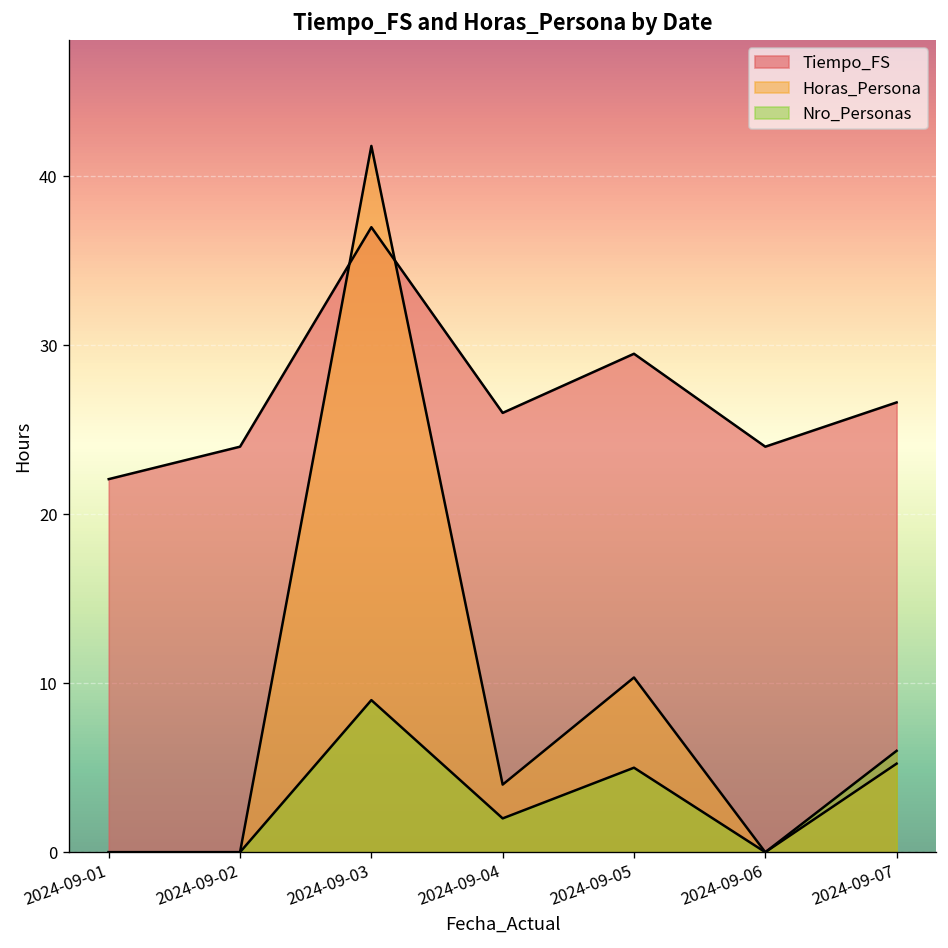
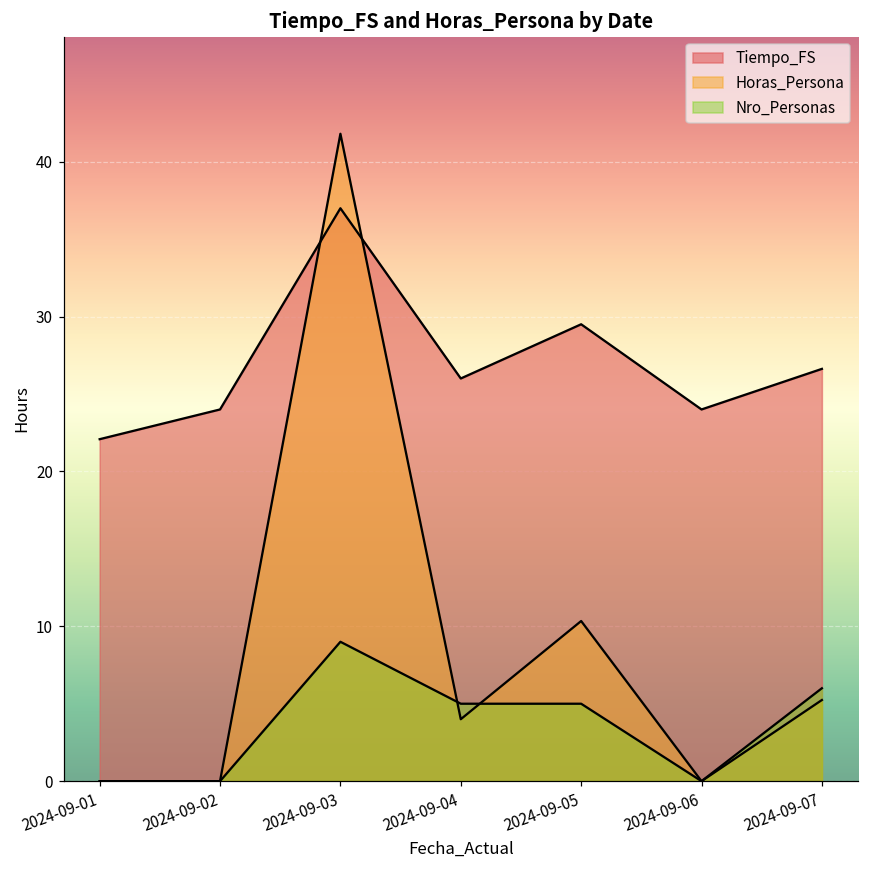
Nro_Personas, 2024-09-04: 2 -> 5
